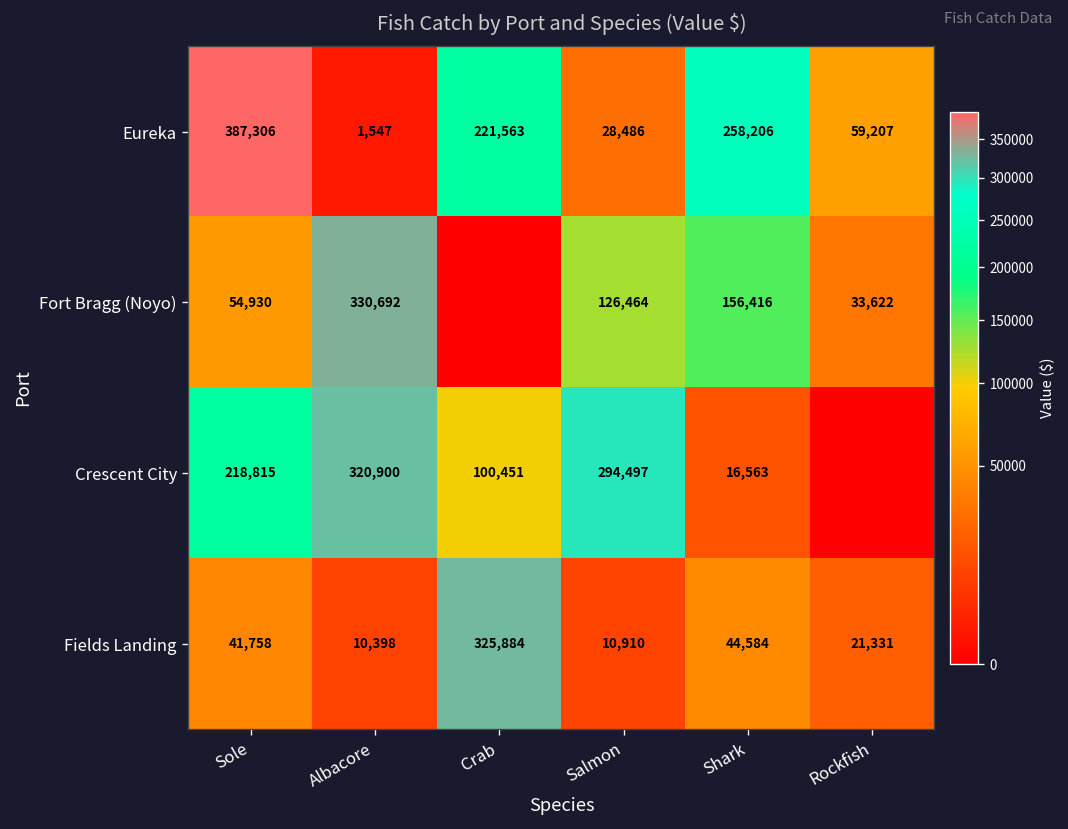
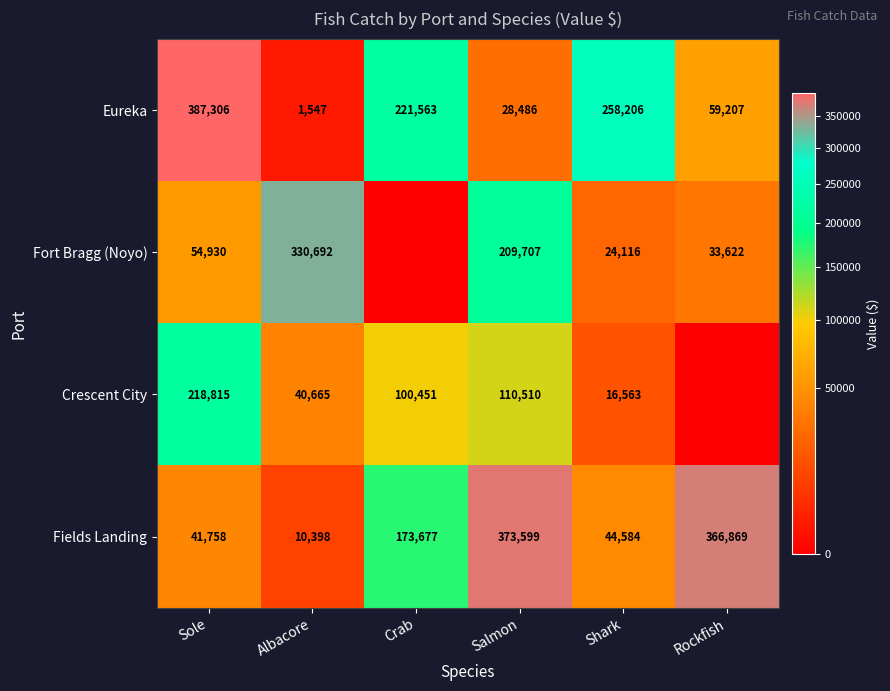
Fort Bragg (Noyo), Salmon: 126,464 -> 209,707
Fort Bragg (Noyo), Shark: 156,416 -> 24,116
Crescent City, Albacore: 320,900 -> 40,665
Crescent City, Salmon: 294,497 -> 110,510
Fields Landing, Crab: 325,884 -> 173,677
Fields Landing, Salmon: 10,910 -> 373,599
Fields Landing, Rockfish: 21,331 -> 366,869
